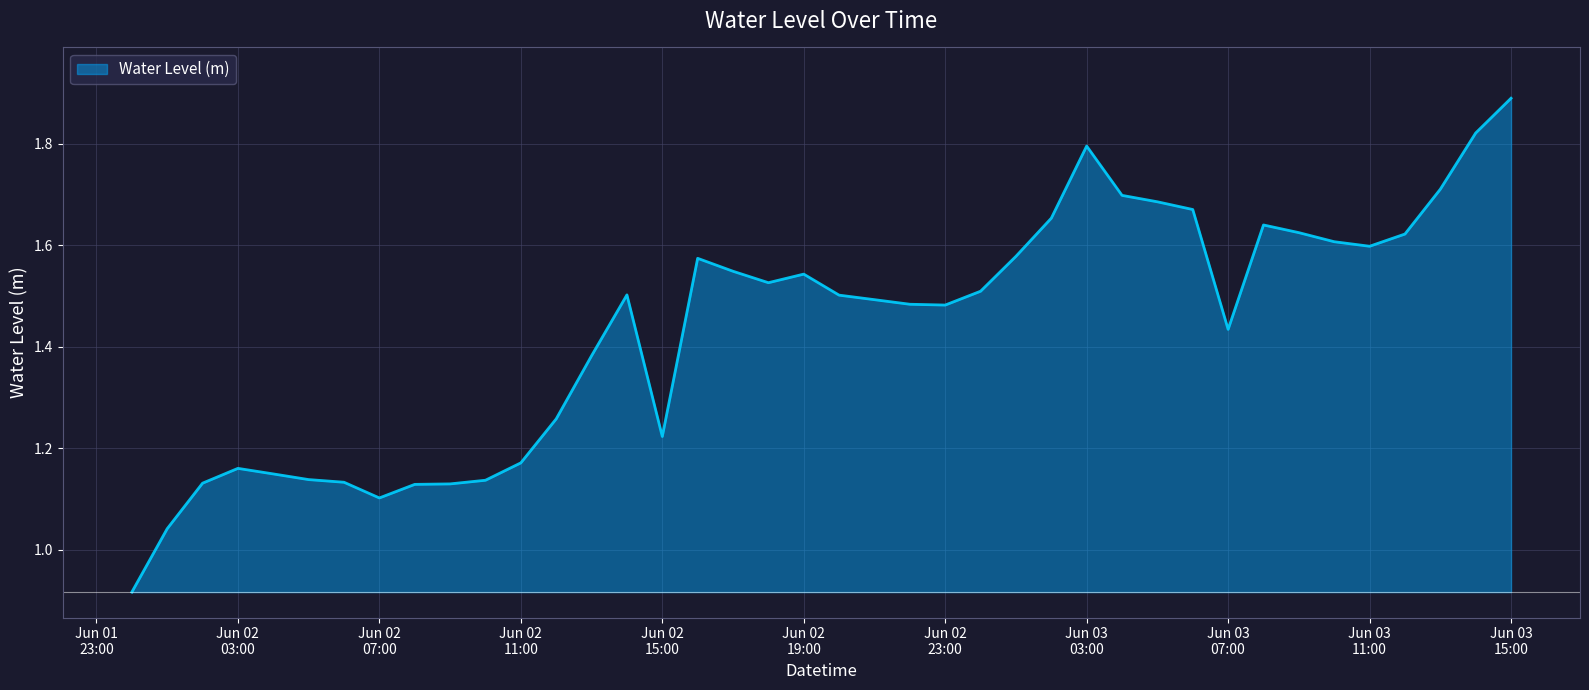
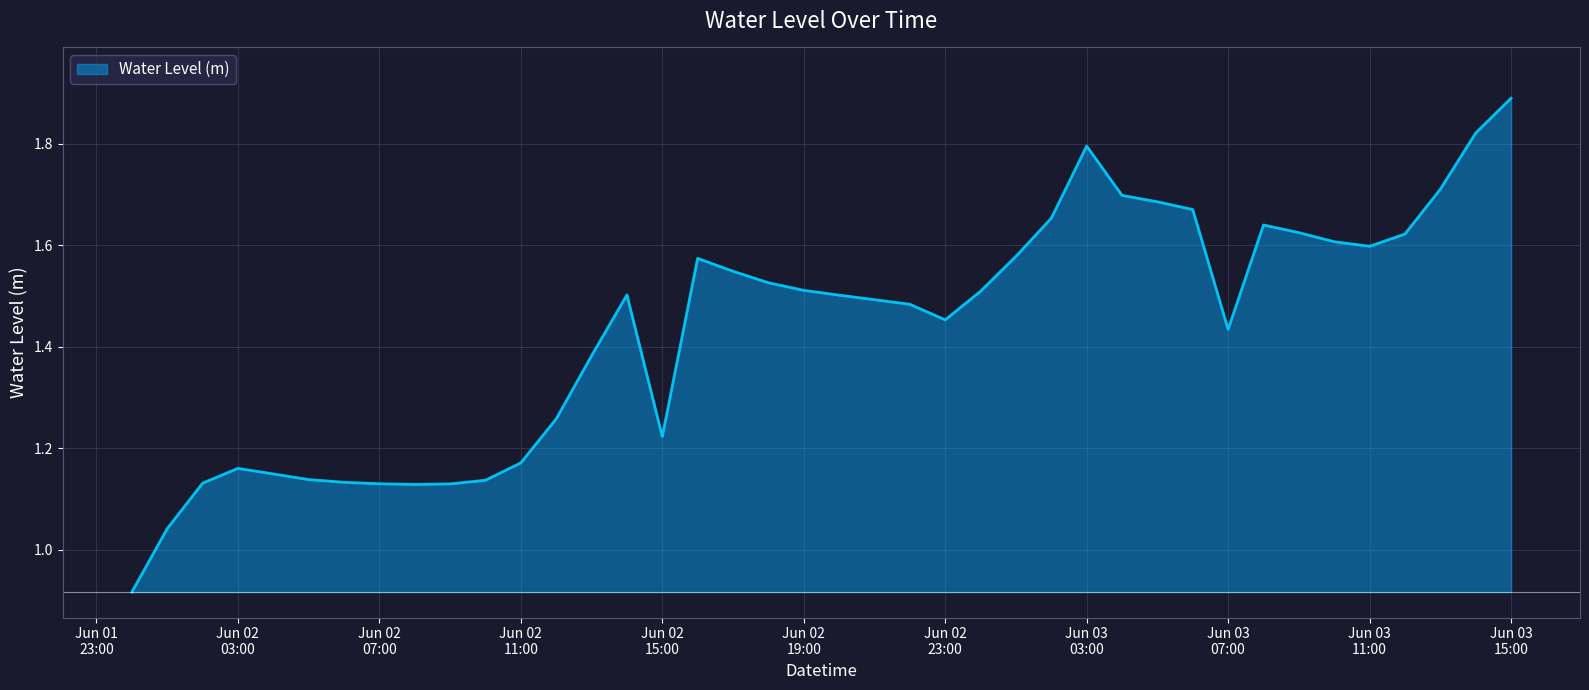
Jun 02 07:00: 1.10 -> 1.13
Jun 02 19:00: 1.54 -> 1.51
Jun 02 23:00: 1.48 -> 1.45
